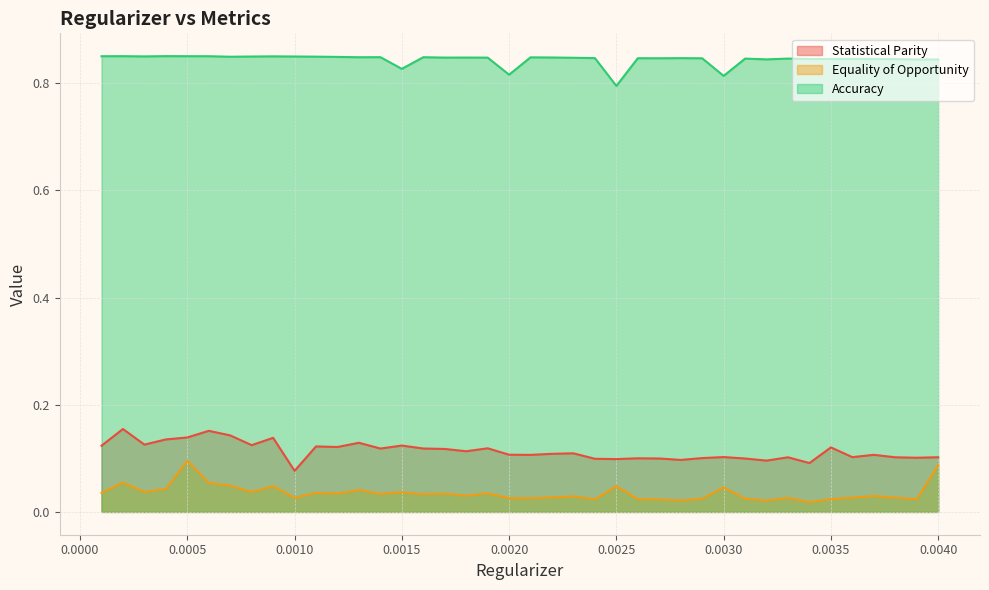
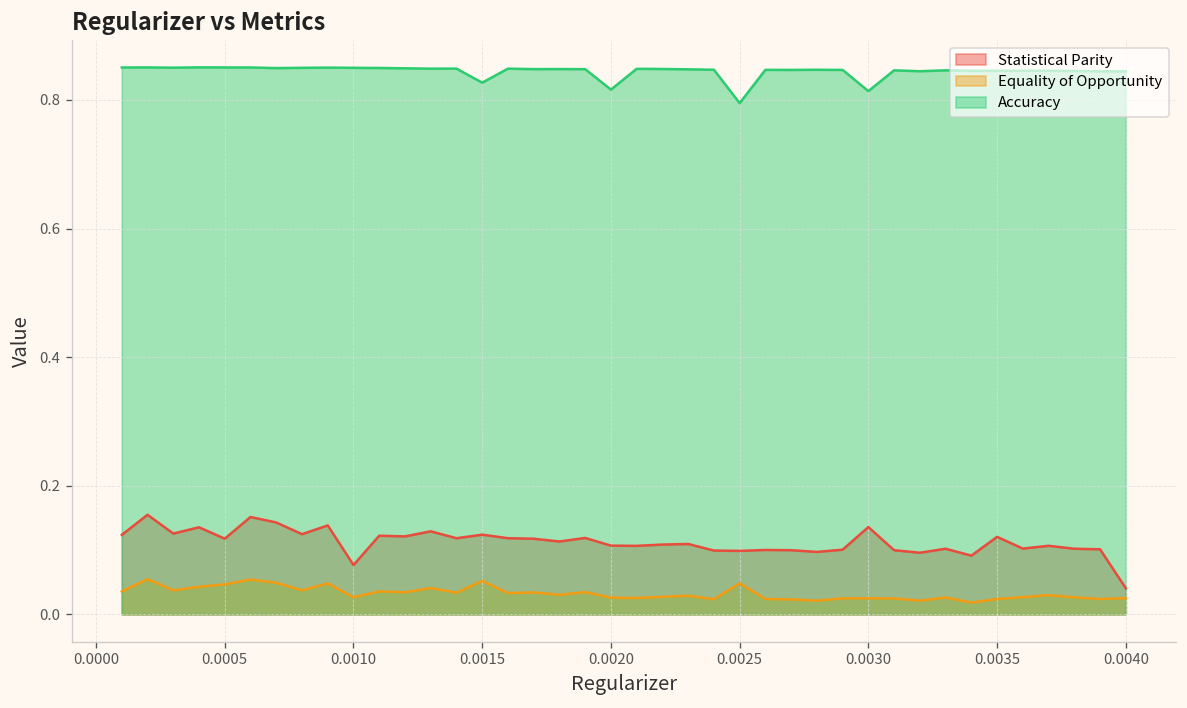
Statistical Parity, 0.0005: 0.14 -> 0.12
Equality of Opportunity, 0.0005: 0.10 -> 0.05
Equality of Opportunity, 0.0015: 0.04 -> 0.05
Statistical Parity, 0.0030: 0.10 -> 0.14
Equality of Opportunity, 0.0030: 0.05 -> 0.03
Statistical Parity, 0.0040: 0.10 -> 0.04
Equality of Opportunity, 0.0040: 0.09 -> 0.03
